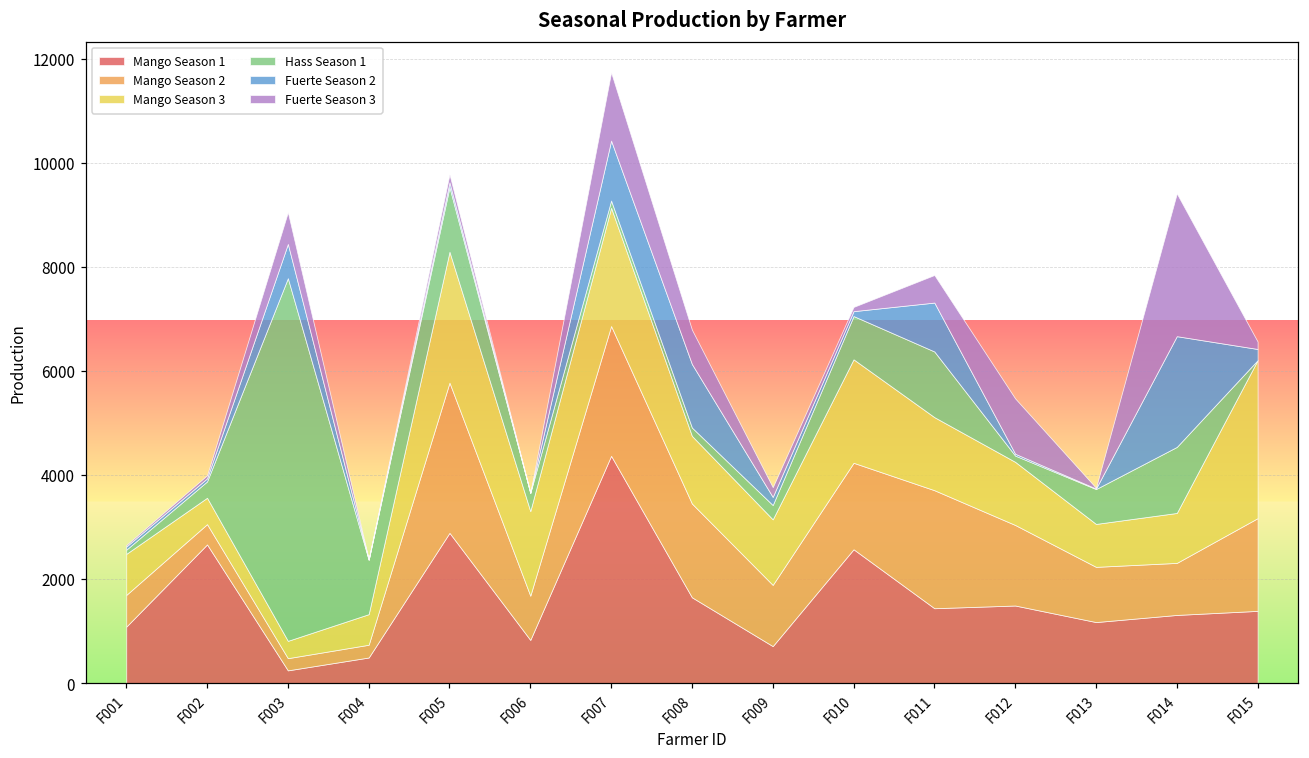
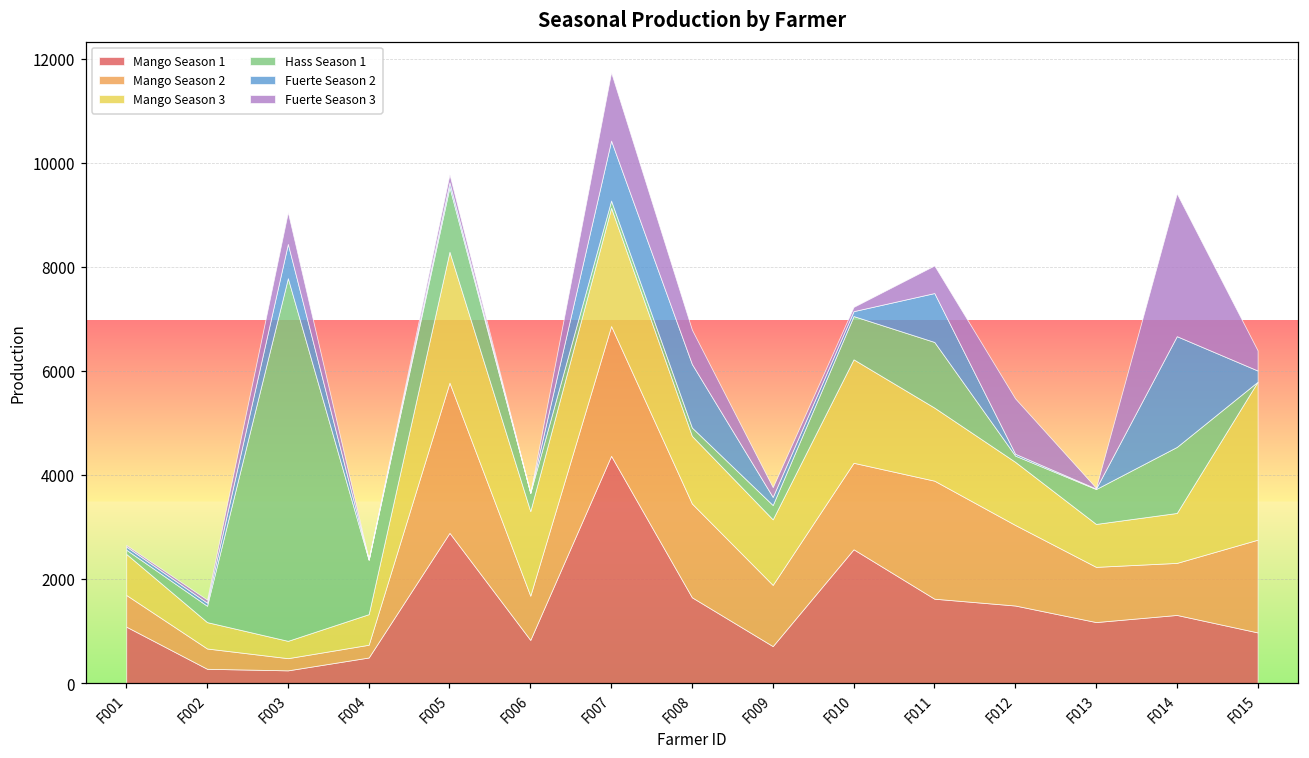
Mango Season 1, F002: 2700 -> 300
Mango Season 1, F011: 1400 -> 1600
Mango Season 1, F015: 1400 -> 1000
Fuerte Season 3, F015: 100 -> 400
